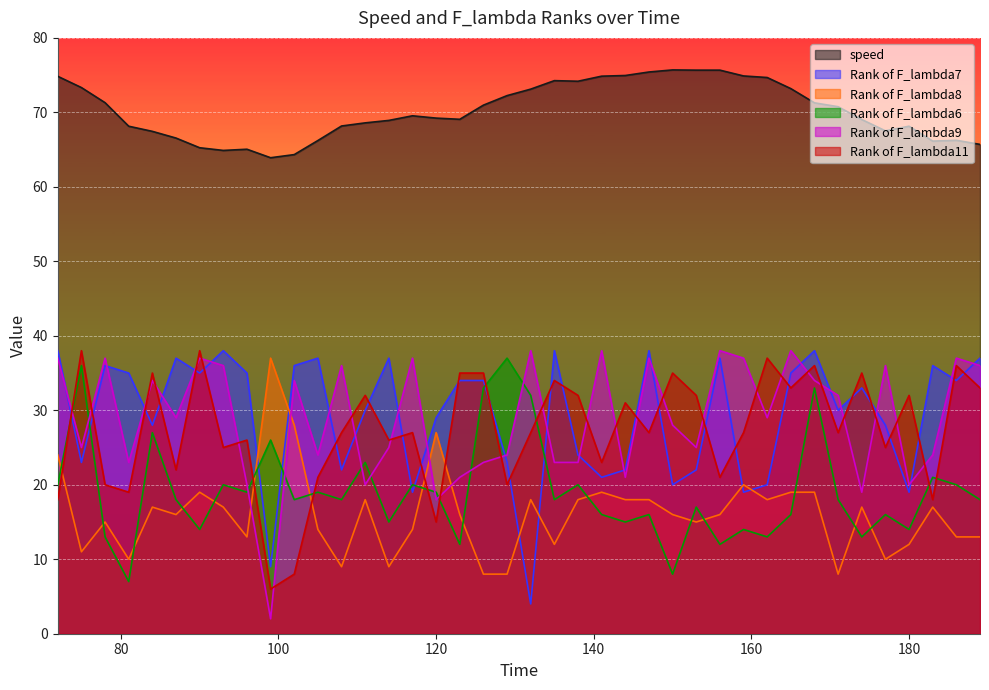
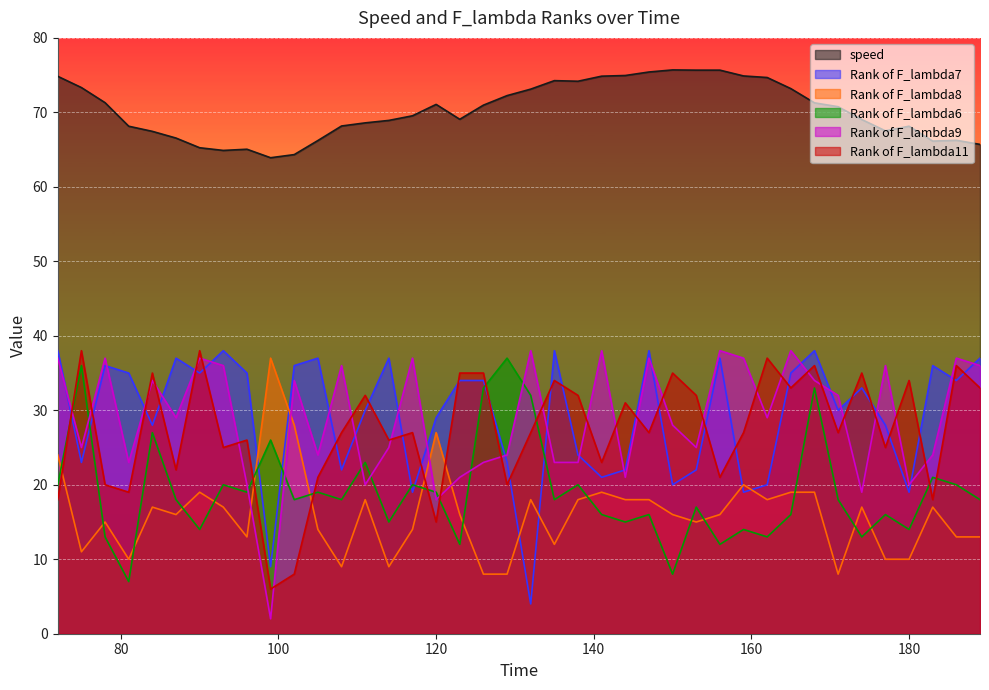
speed, 120: 69 -> 71
Rank of F_lambda8, 180: 12 -> 10
Rank of F_lambda11, 180: 32 -> 34
